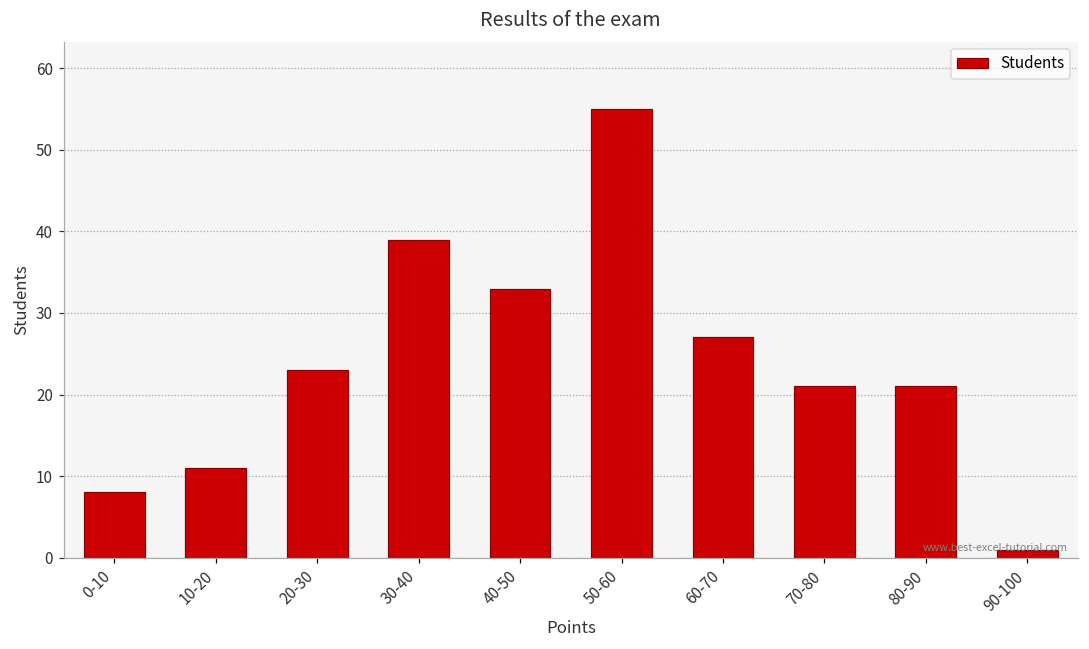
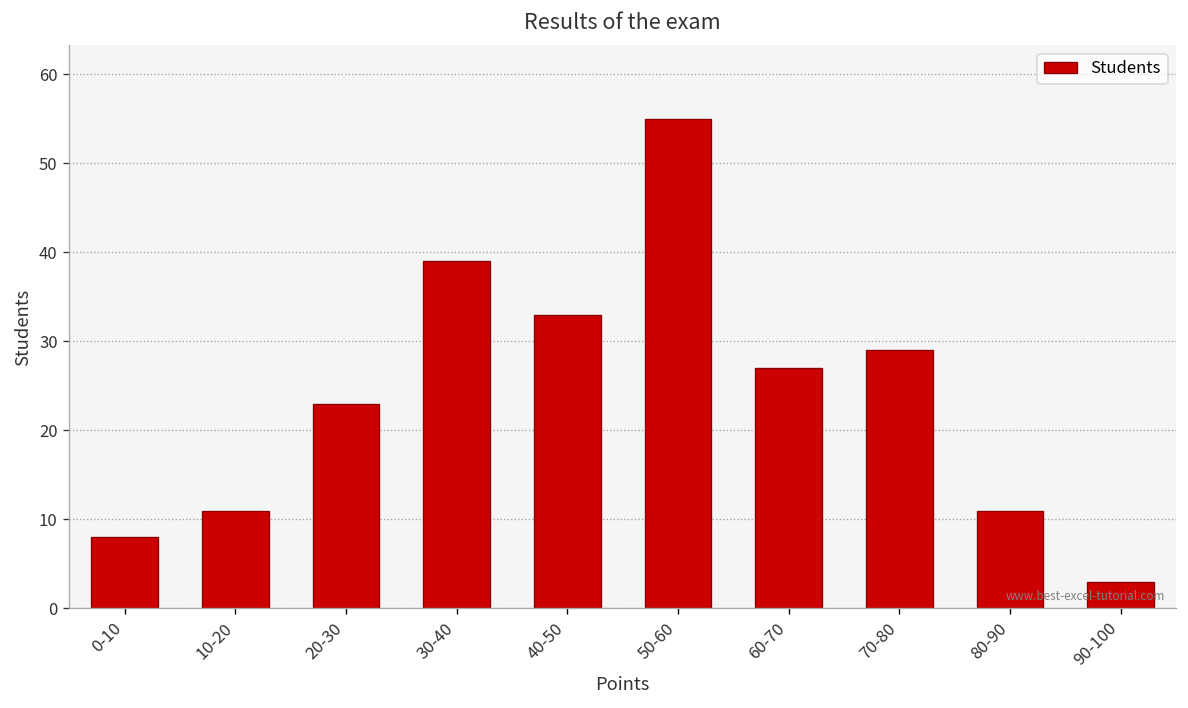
70-80: 21 -> 29
80-90: 21 -> 11
90-100: 1 -> 3
